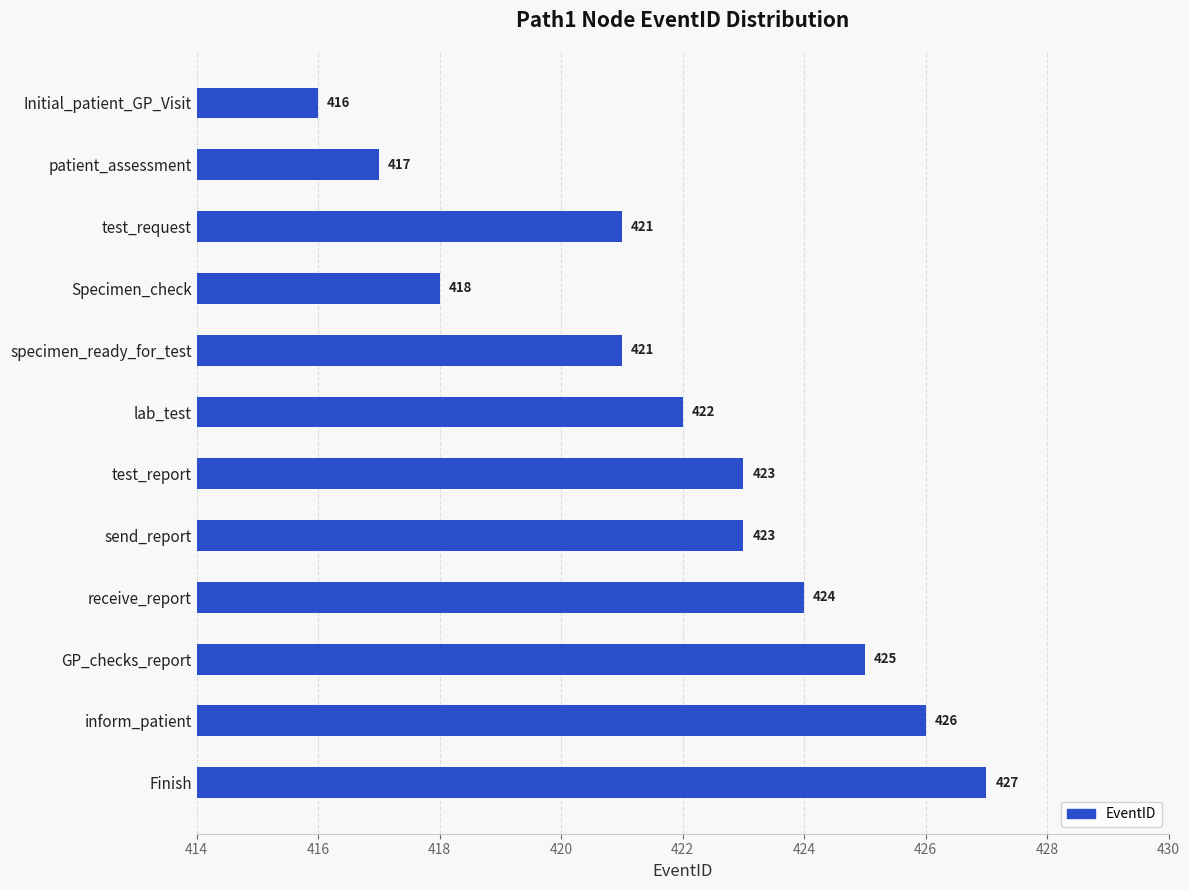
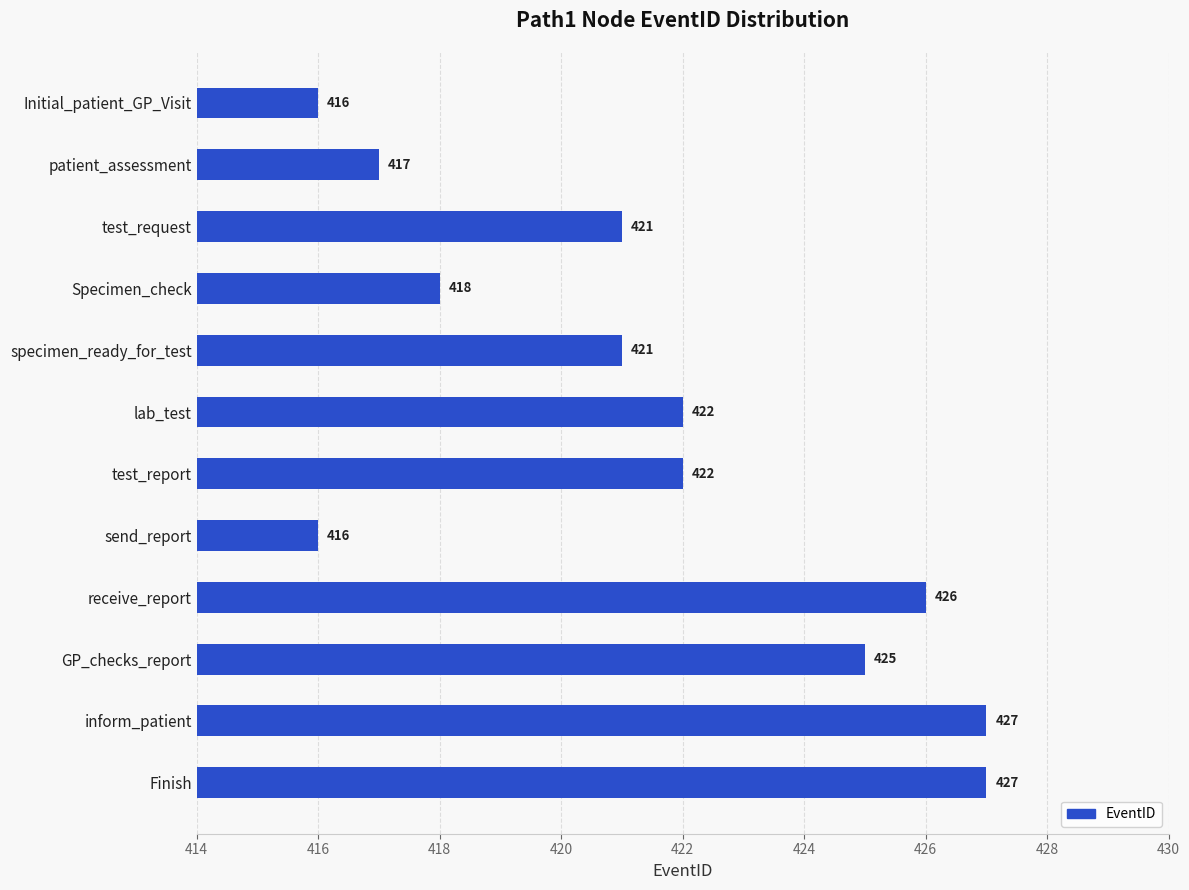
test_report: 423 -> 422
send_report: 423 -> 416
receive_report: 424 -> 426
inform_patient: 426 -> 427
